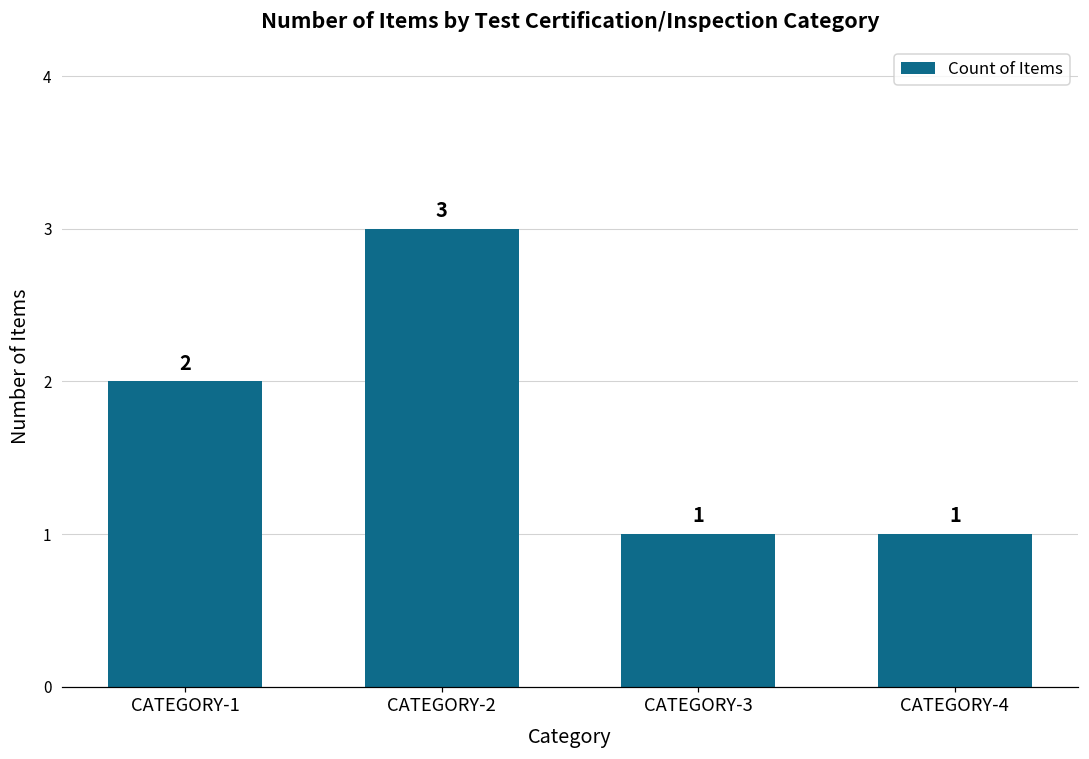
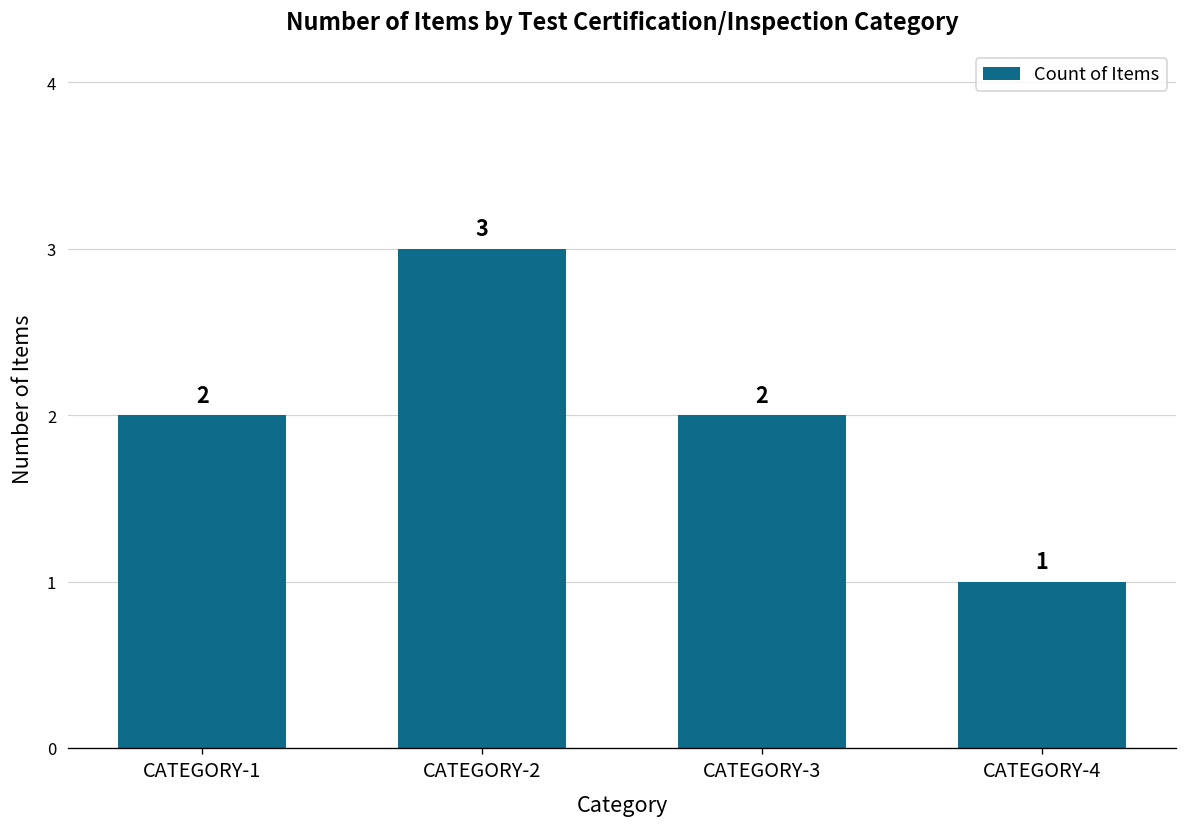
CATEGORY-3: 1 -> 2
